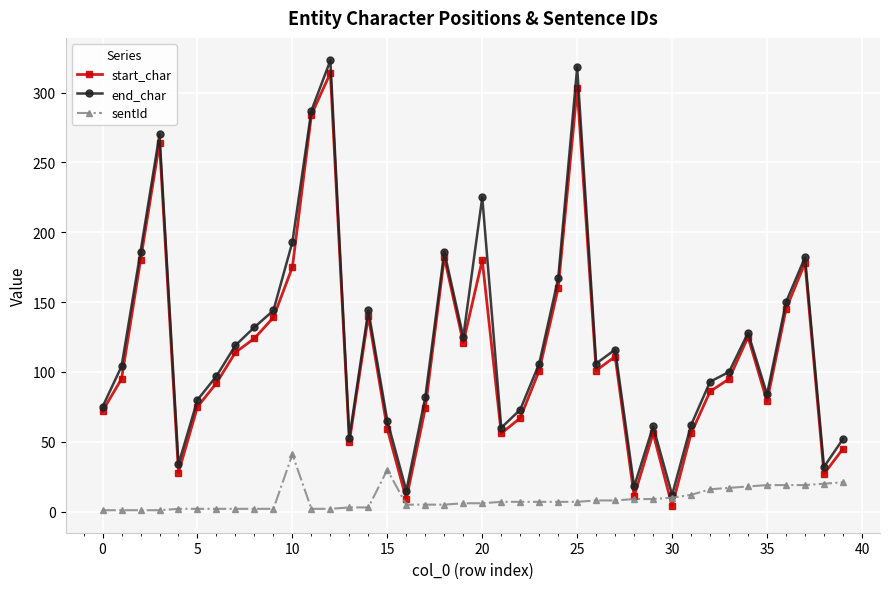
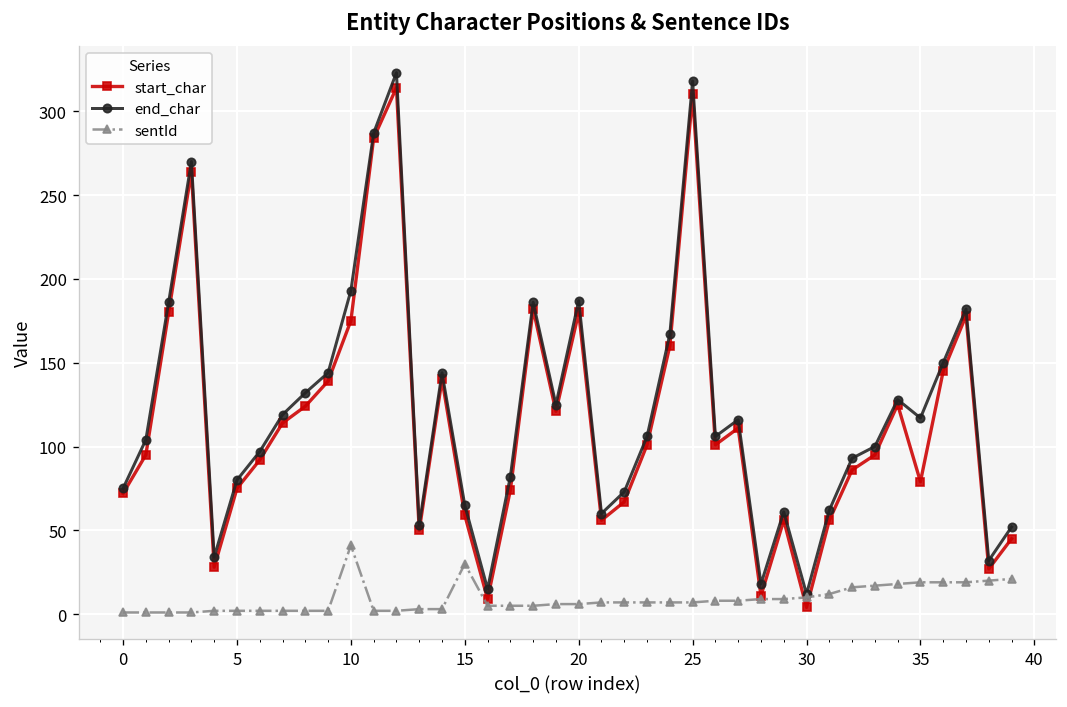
end_char, 20: 225 -> 187
start_char, 25: 303 -> 310
end_char, 35: 84 -> 117
